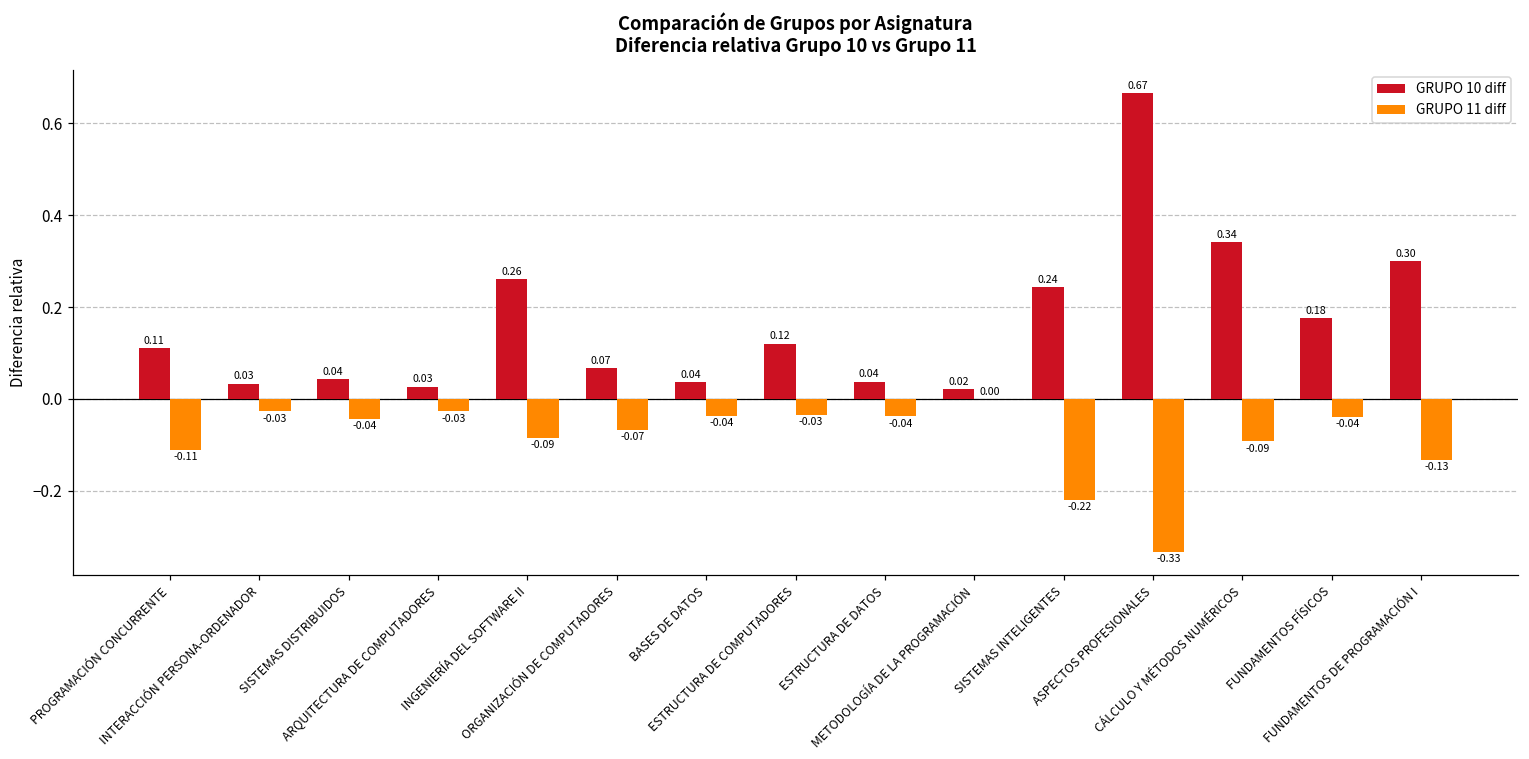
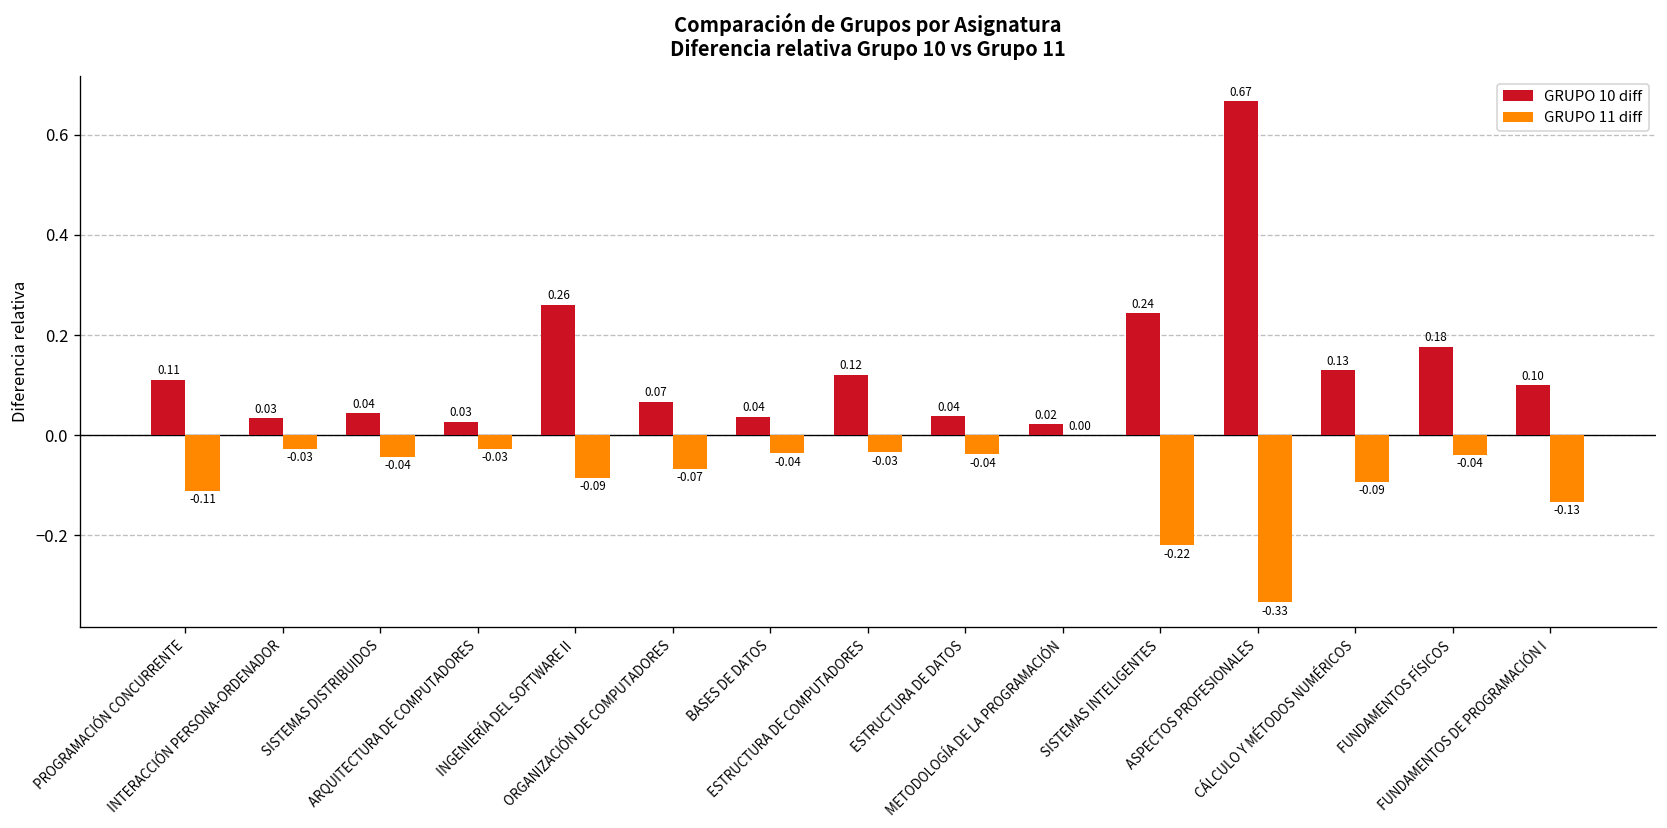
GRUPO 10 diff, CÁLCULO Y MÉTODOS NUMÉRICOS: 0.34 -> 0.13
GRUPO 10 diff, FUNDAMENTOS DE PROGRAMACIÓN I: 0.30 -> 0.10
